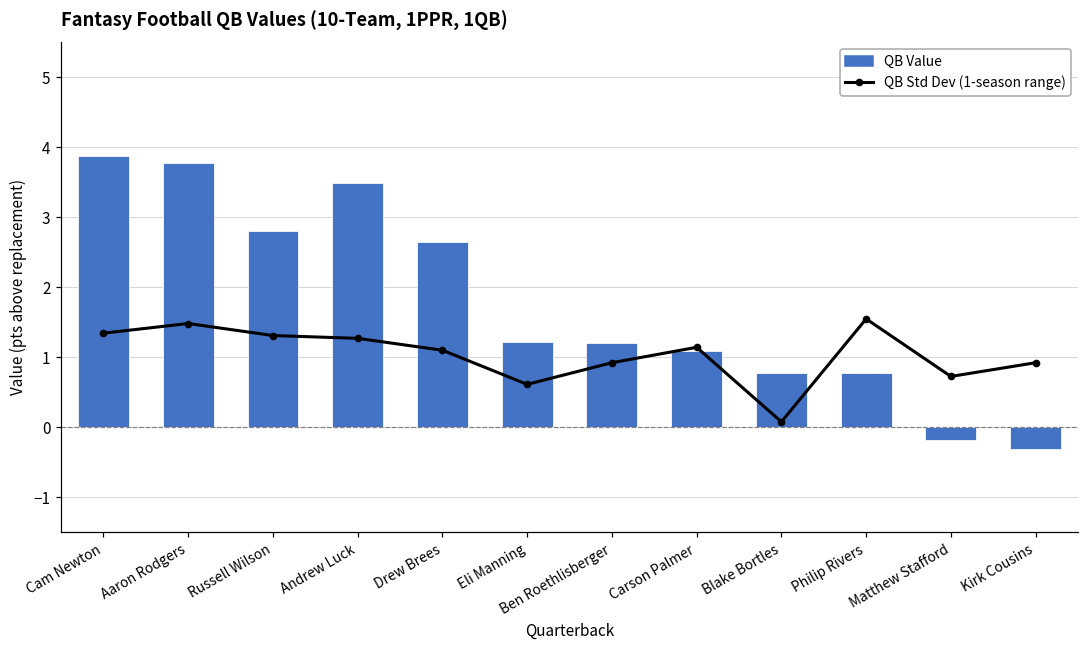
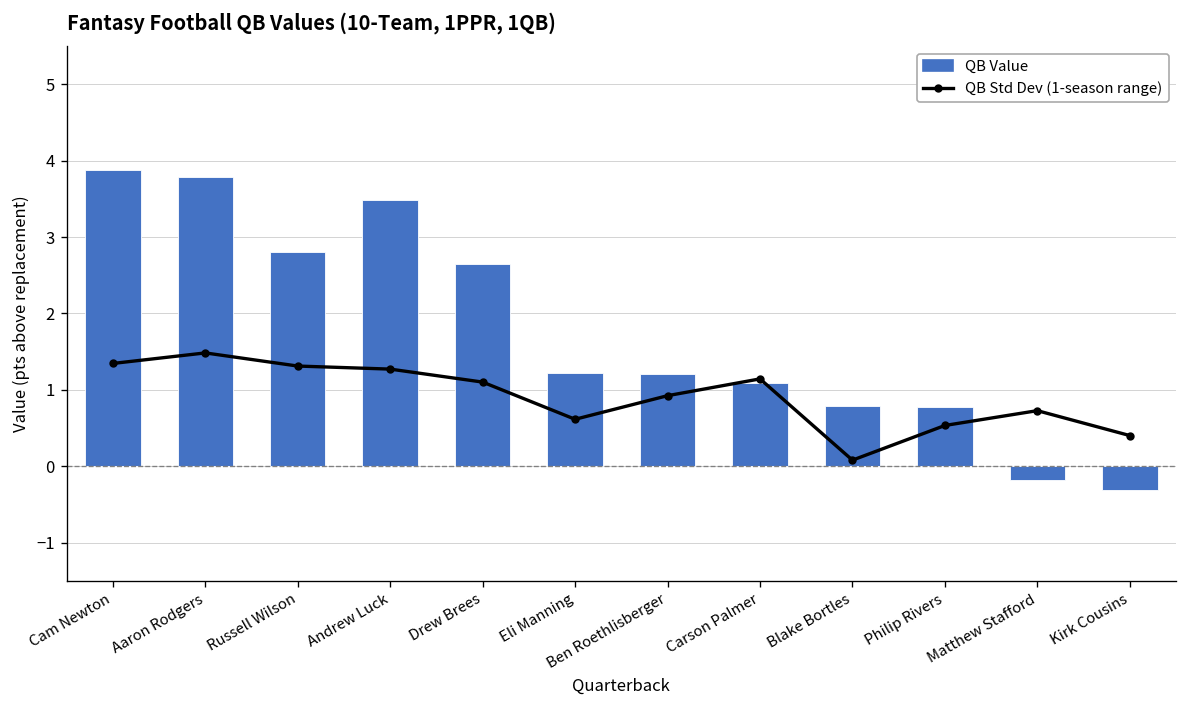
QB Std Dev (1-season range), Philip Rivers: 1.5 -> 0.5
QB Std Dev (1-season range), Kirk Cousins: 0.9 -> 0.4
